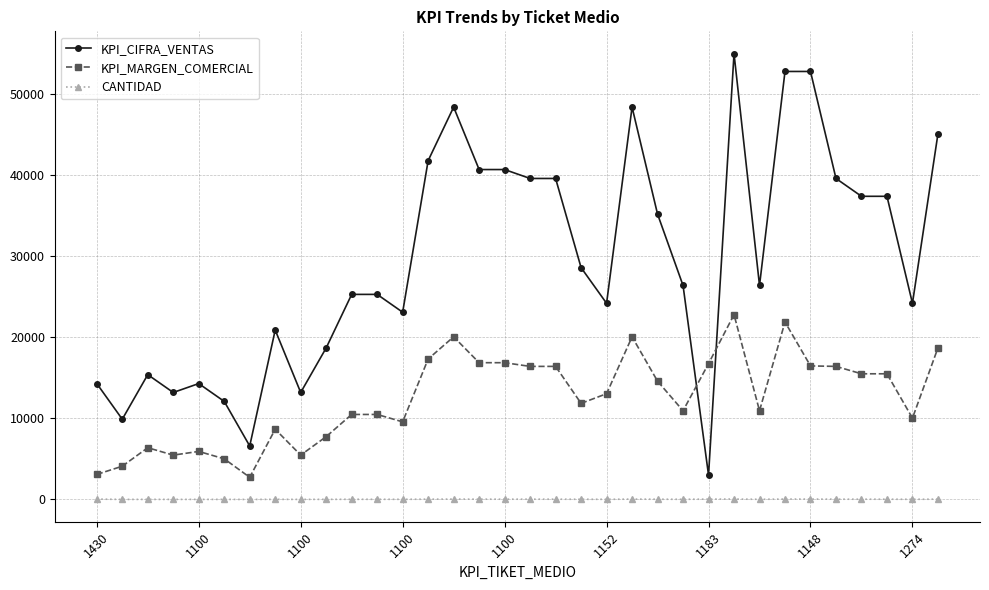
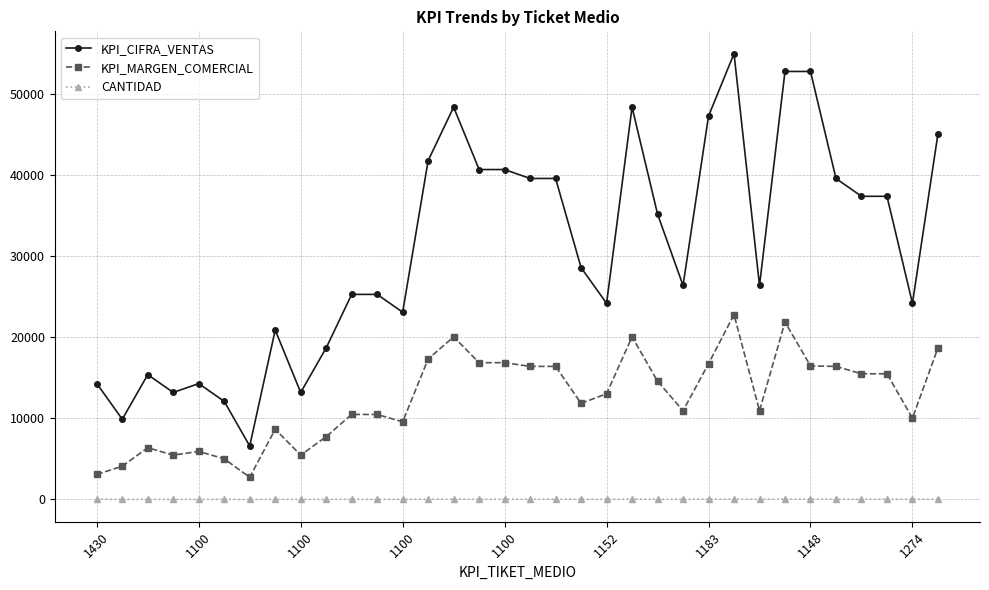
KPI_CIFRA_VENTAS, 1183: 3000 -> 47000
